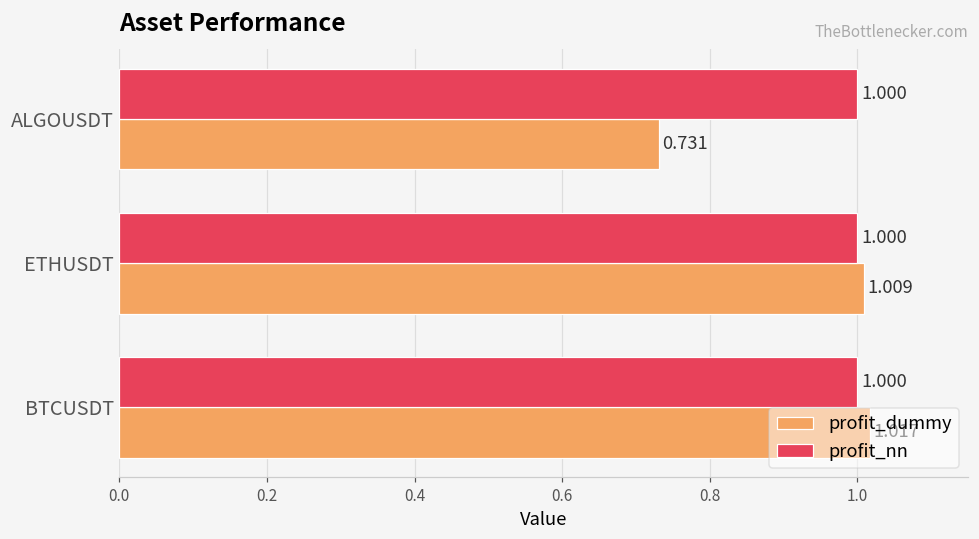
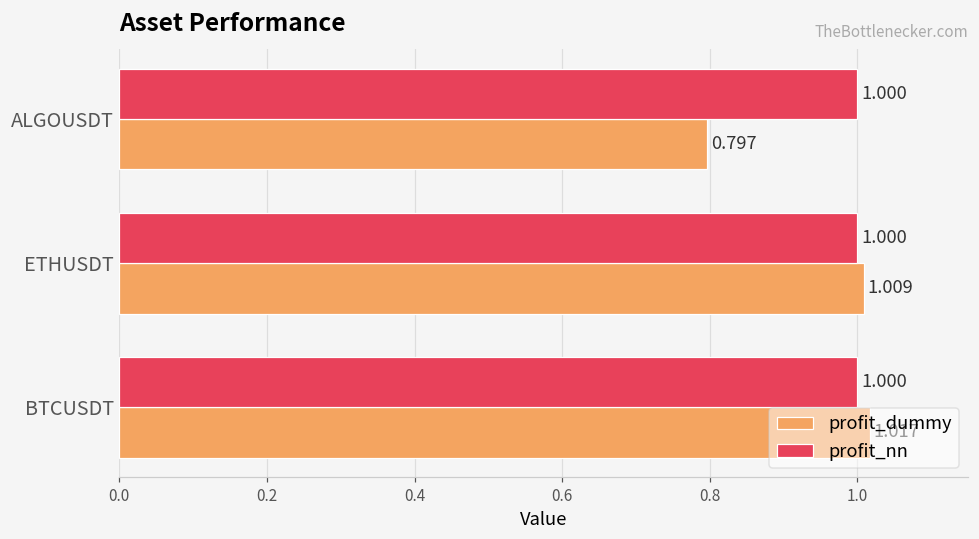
profit_dummy, ALGOUSDT: 0.731 -> 0.797
